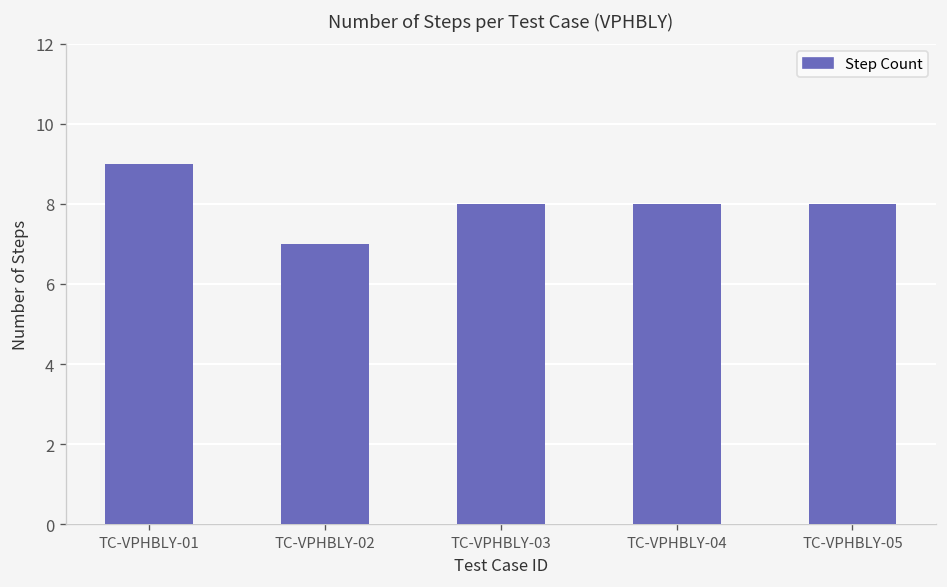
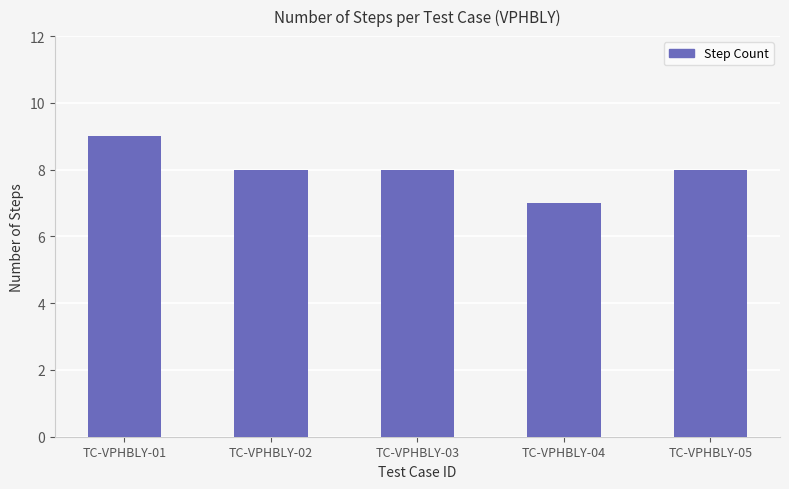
TC-VPHBLY-02: 7 -> 8
TC-VPHBLY-04: 8 -> 7
